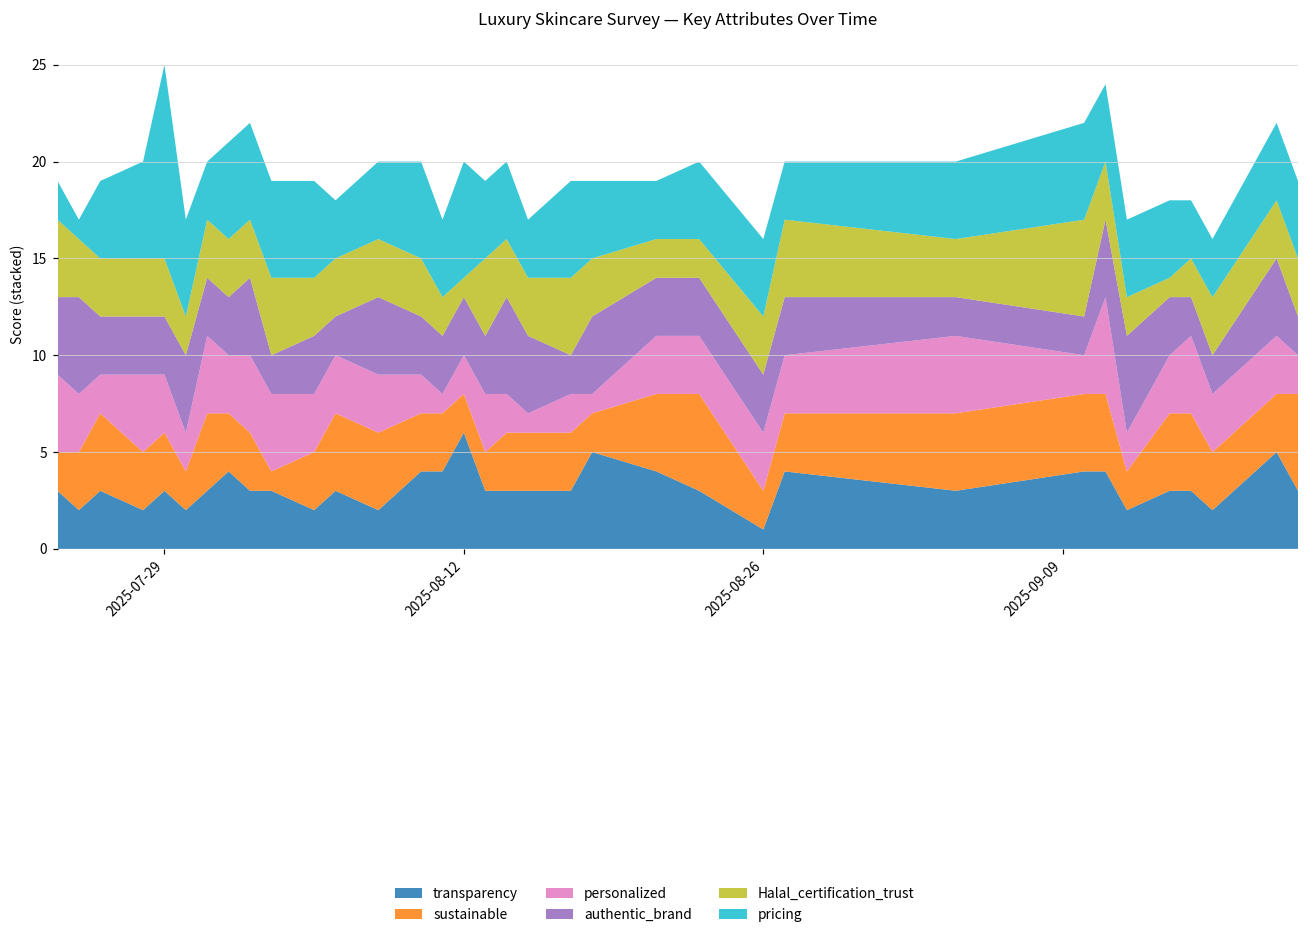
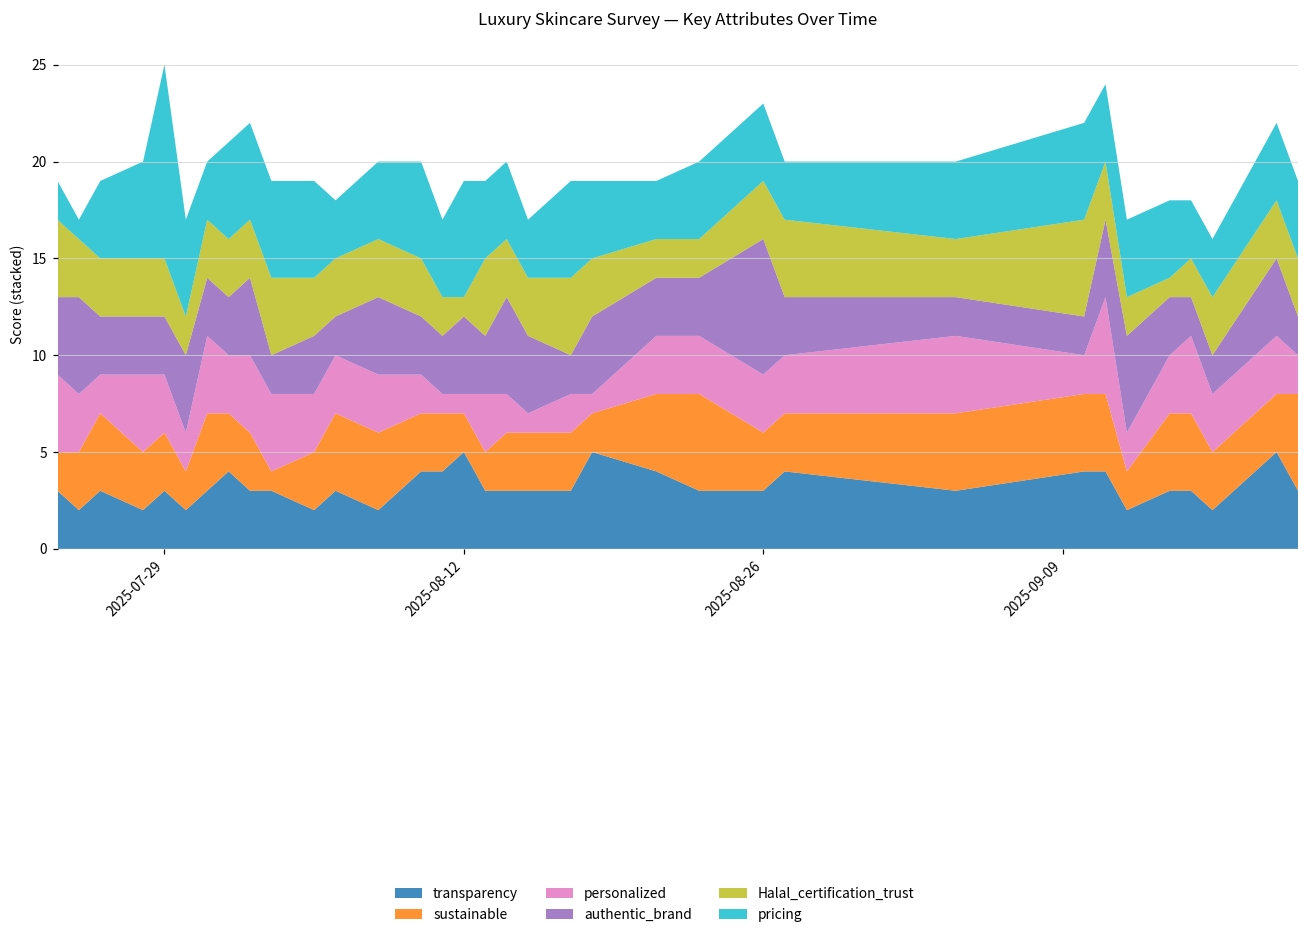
transparency, 2025-08-12: 6 -> 5
personalized, 2025-08-12: 2 -> 1
authentic_brand, 2025-08-12: 3 -> 4
transparency, 2025-08-26: 1 -> 3
sustainable, 2025-08-26: 2 -> 3
authentic_brand, 2025-08-26: 3 -> 7
